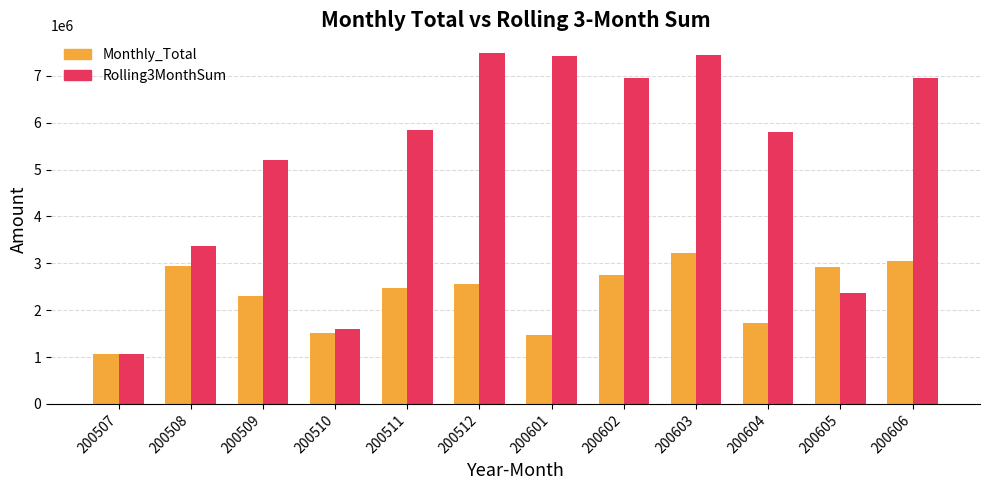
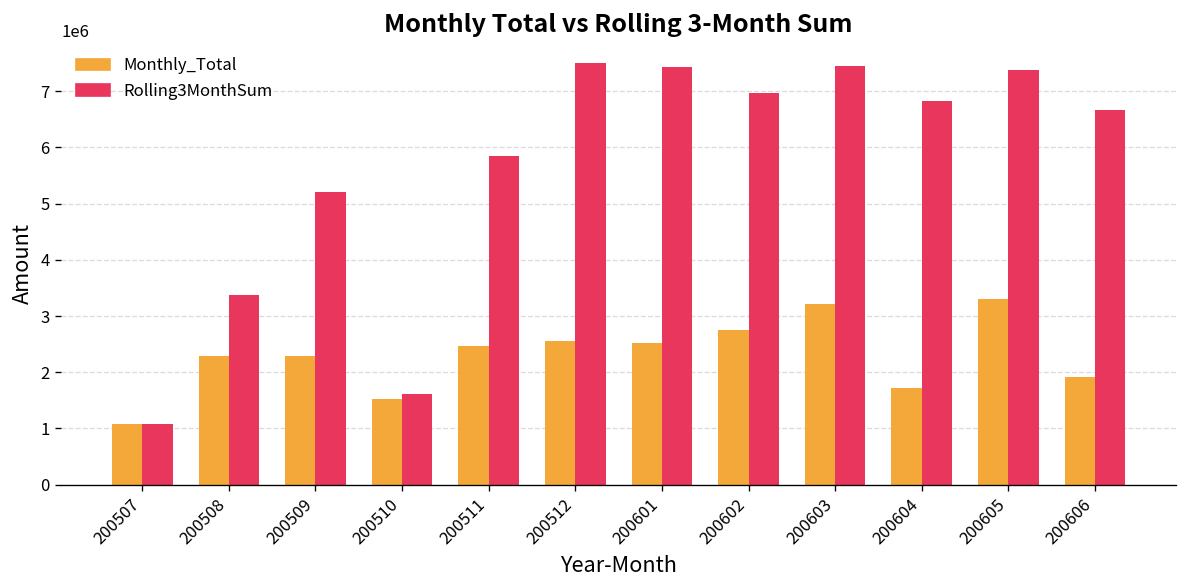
Monthly_Total, 200508: 3000000 -> 2300000
Monthly_Total, 200601: 1500000 -> 2500000
Rolling3MonthSum, 200604: 5800000 -> 6800000
Monthly_Total, 200605: 2900000 -> 3300000
Rolling3MonthSum, 200605: 2400000 -> 7400000
Monthly_Total, 200606: 3100000 -> 1900000
Rolling3MonthSum, 200606: 6900000 -> 6700000
